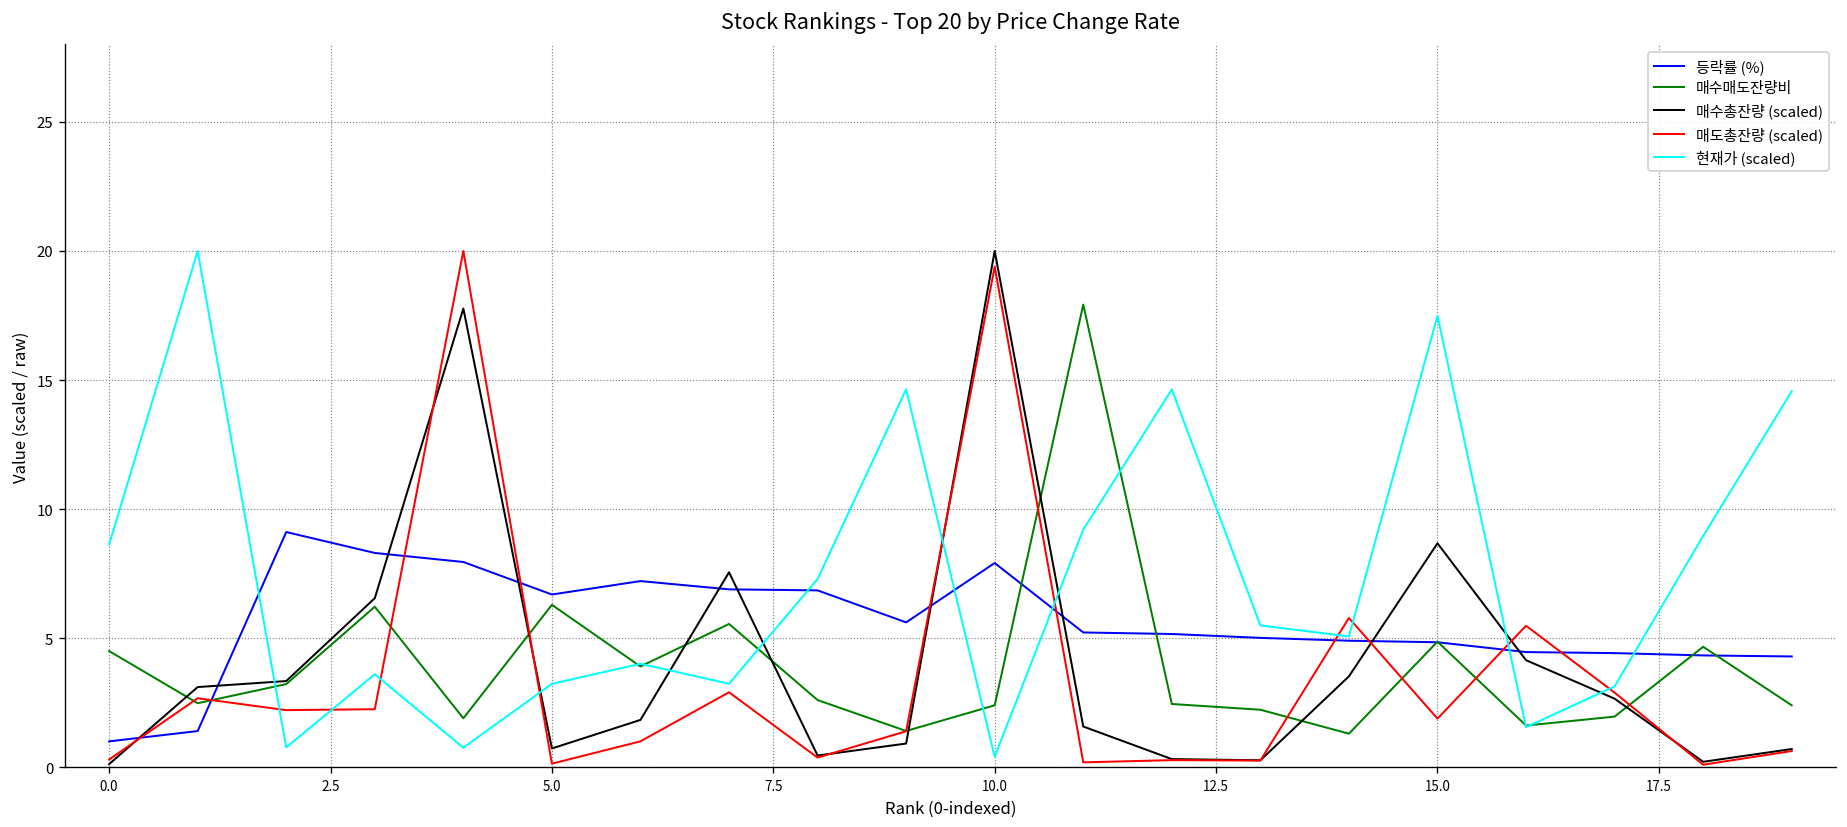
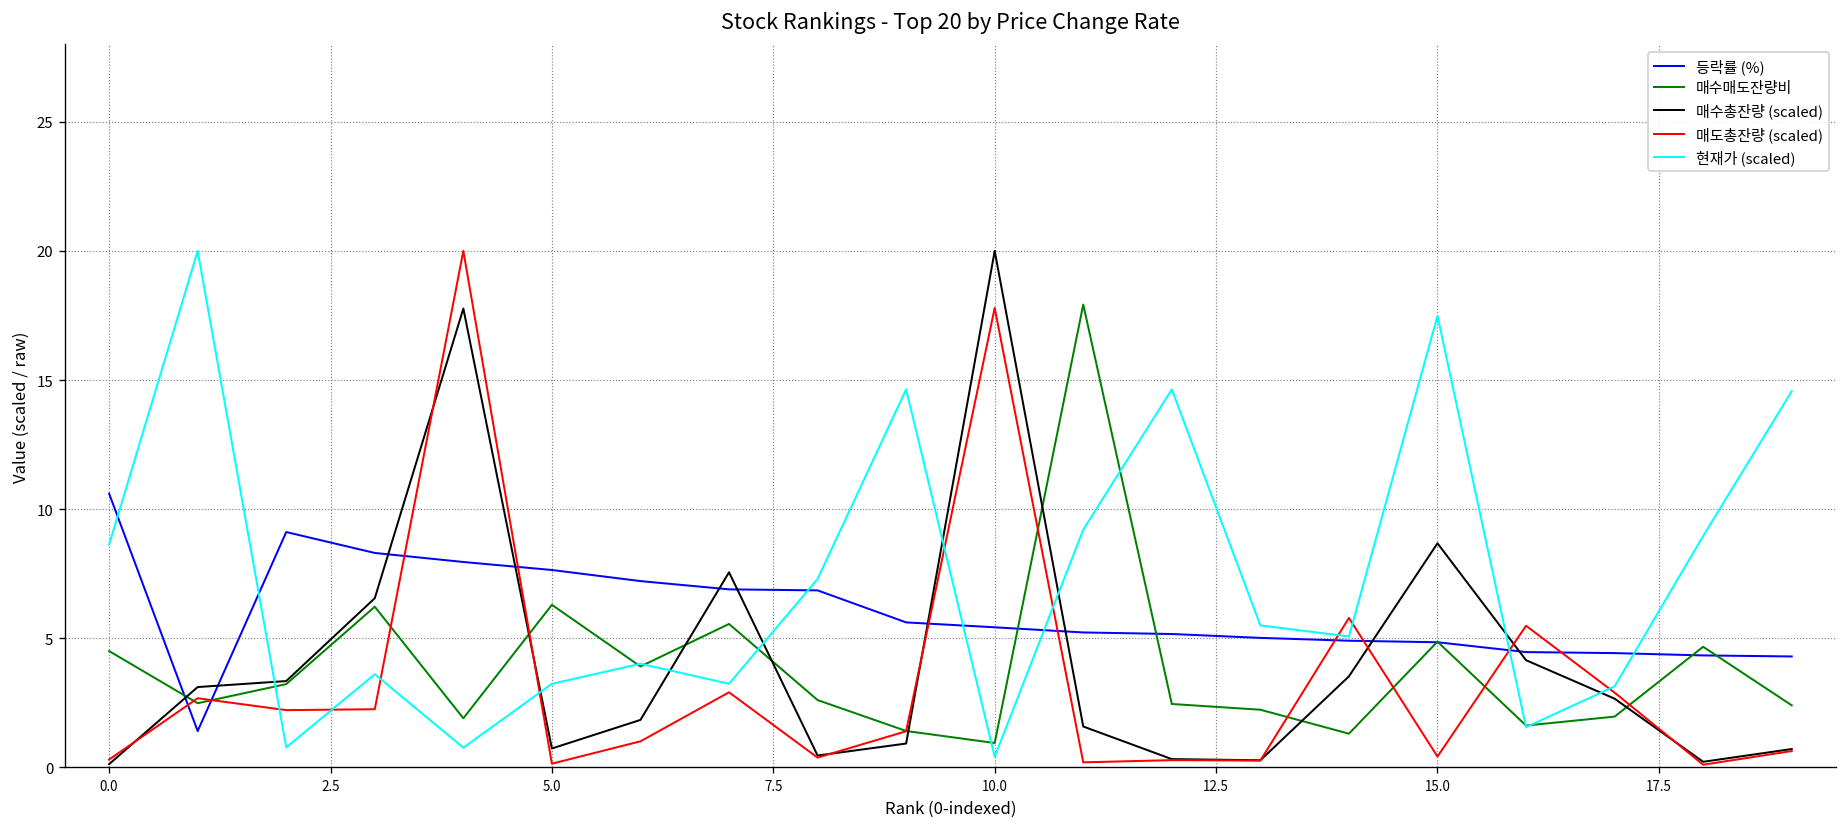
등락률 (%), 0.0: 1.0 -> 10.6
등락률 (%), 5.0: 6.7 -> 7.6
등락률 (%), 10.0: 7.9 -> 5.4
매수매도잔량비, 10.0: 2.4 -> 0.9
매도총잔량 (scaled), 10.0: 19.4 -> 17.8
매도총잔량 (scaled), 15.0: 1.9 -> 0.4
